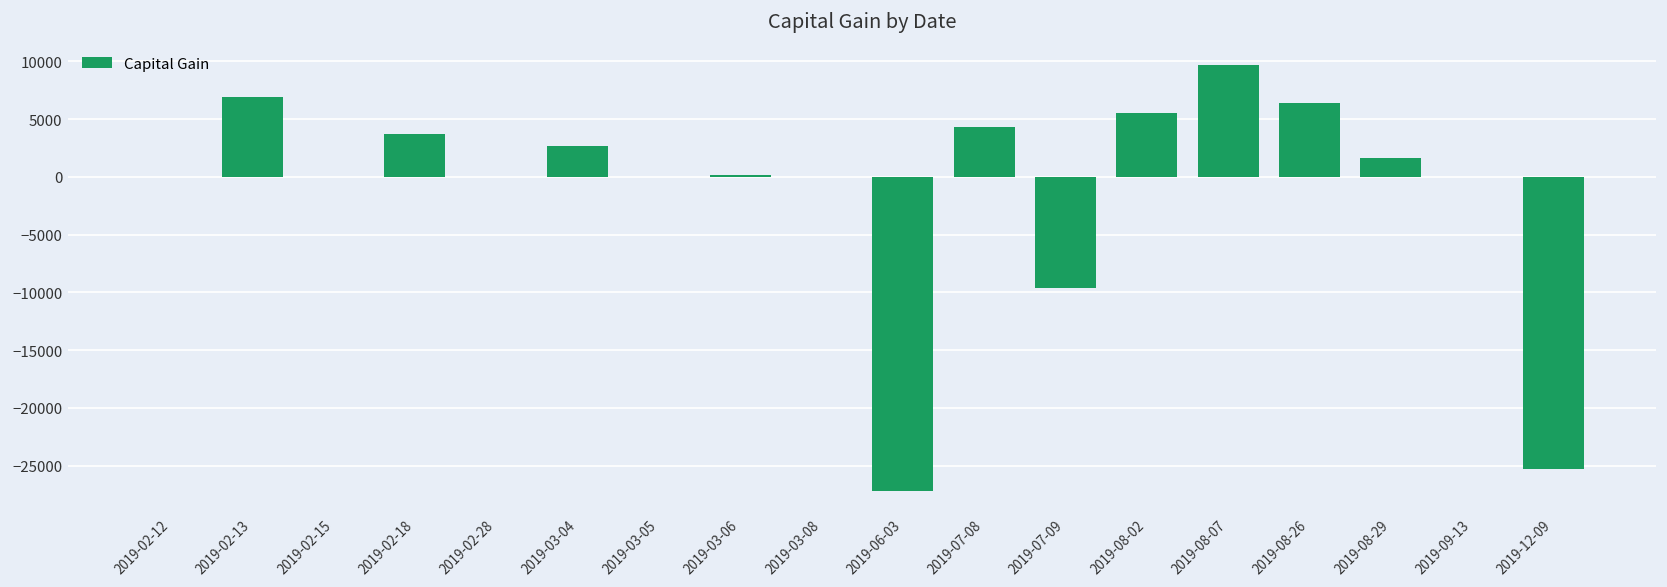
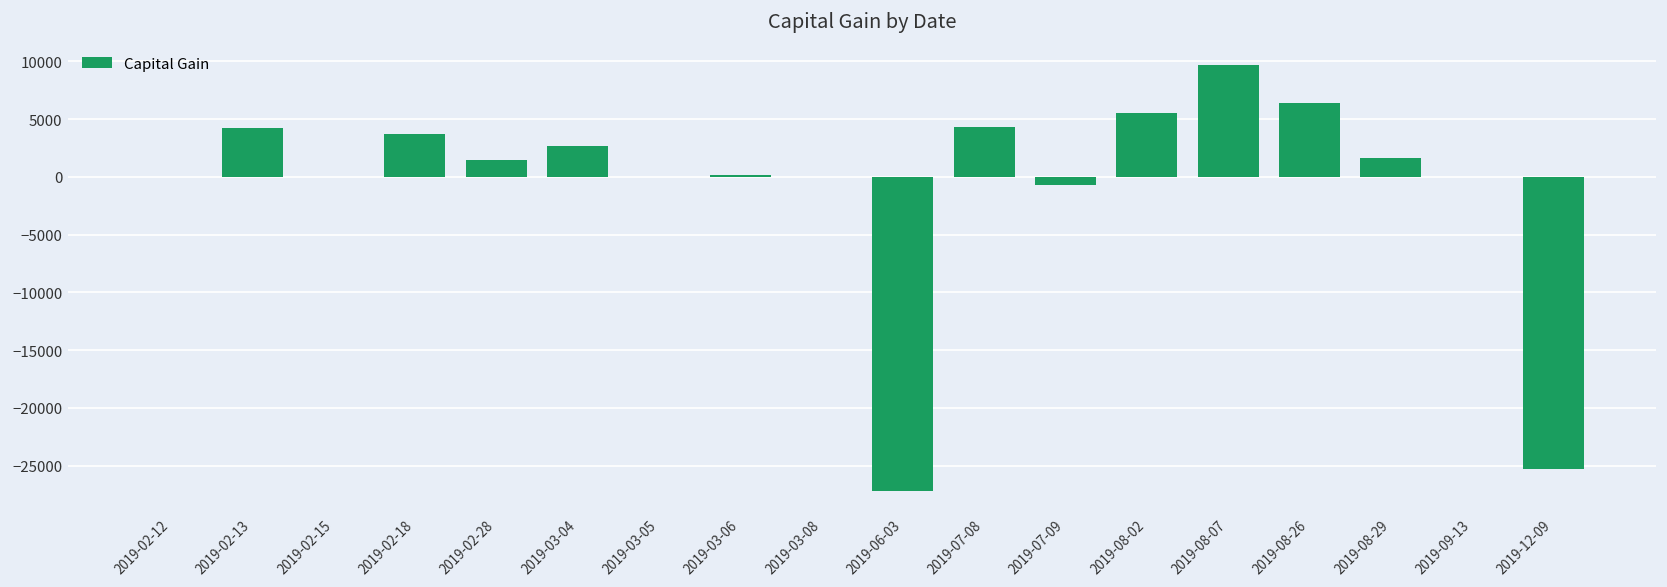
2019-02-13: 7000 -> 4000
2019-02-28: 0 -> 1000
2019-07-09: -10000 -> -1000
